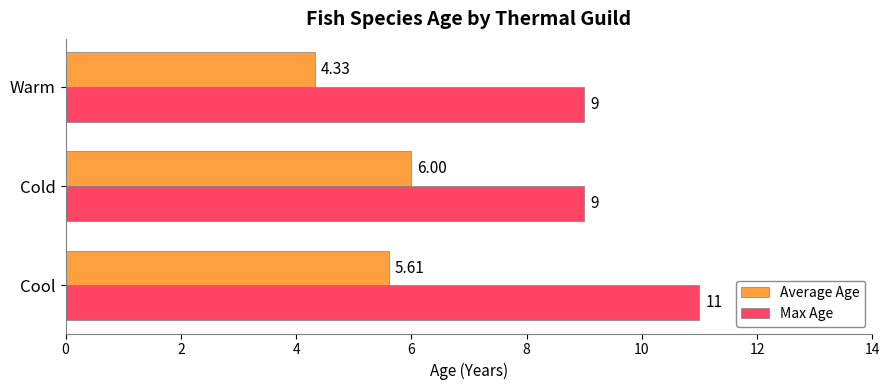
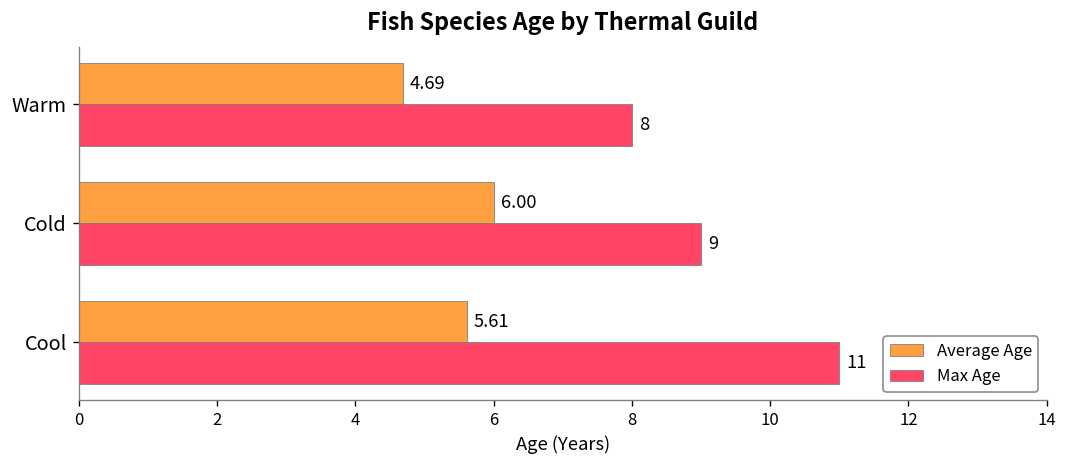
Average Age, Warm: 4.33 -> 4.69
Max Age, Warm: 9 -> 8
